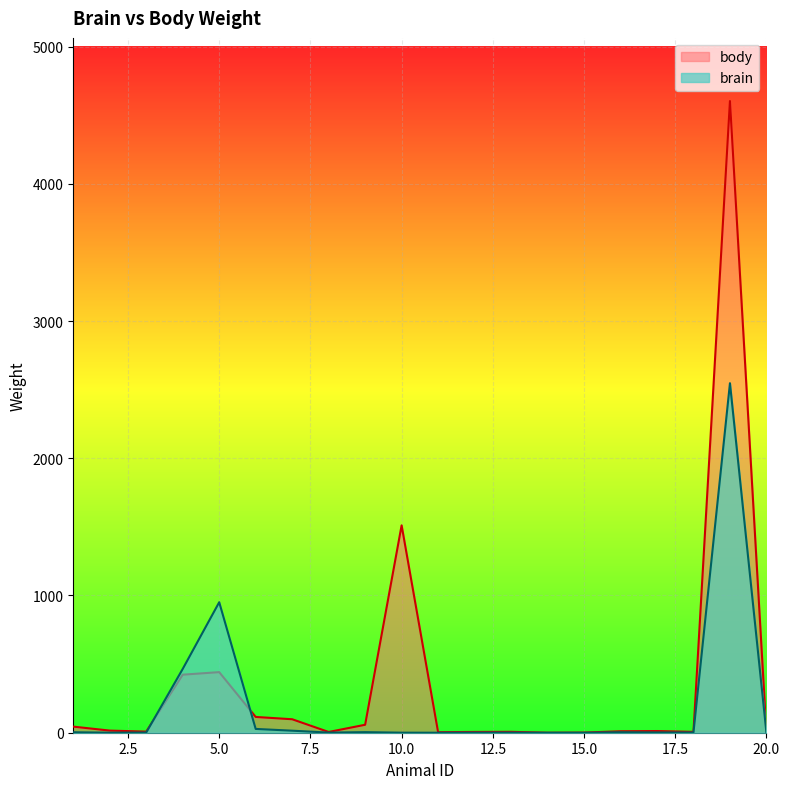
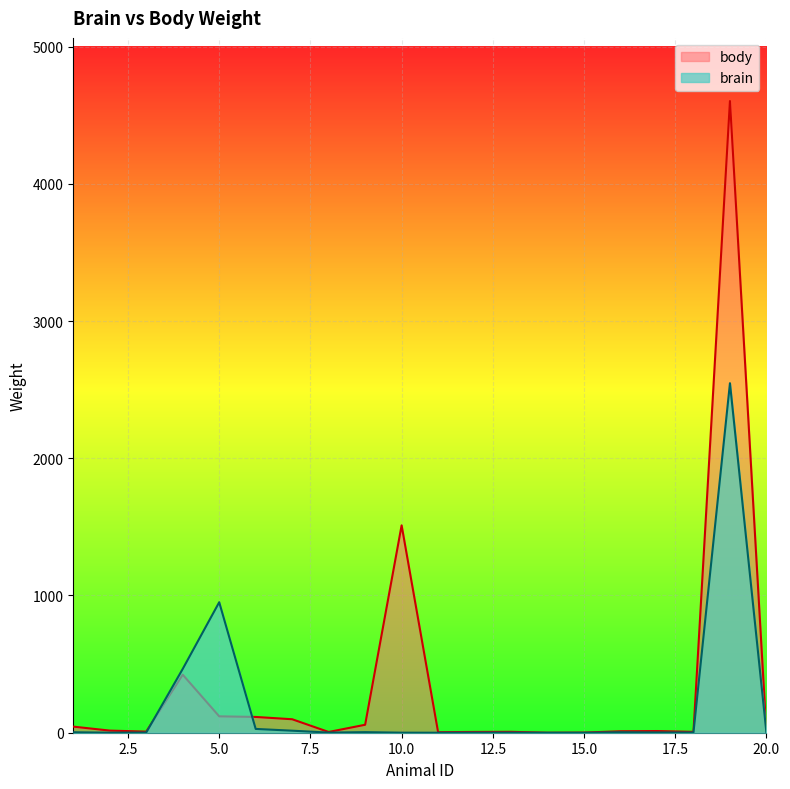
body, 5.0: 440 -> 120
